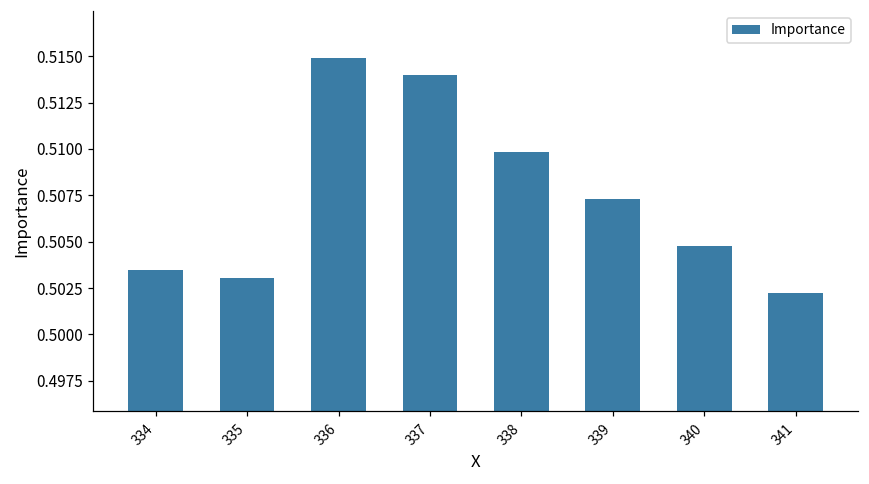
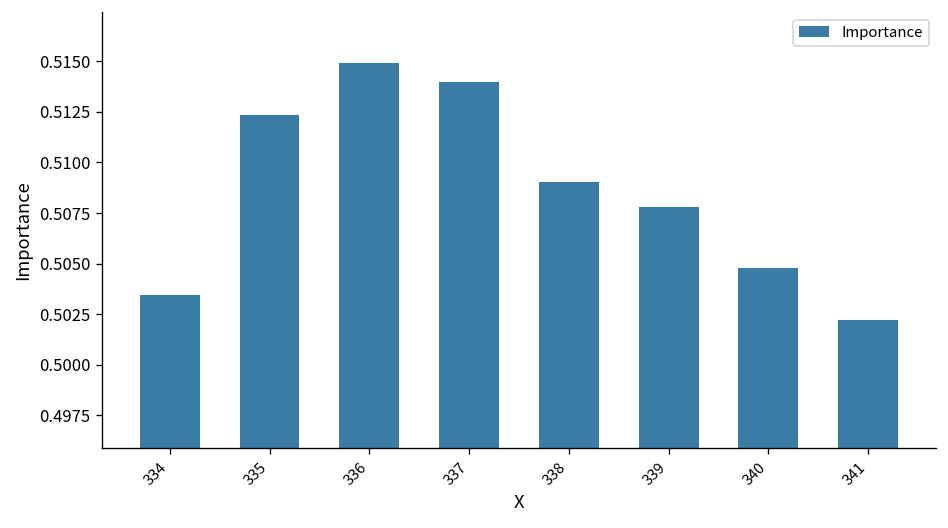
335: 0.5030 -> 0.5123
338: 0.5099 -> 0.5091
339: 0.5073 -> 0.5078
